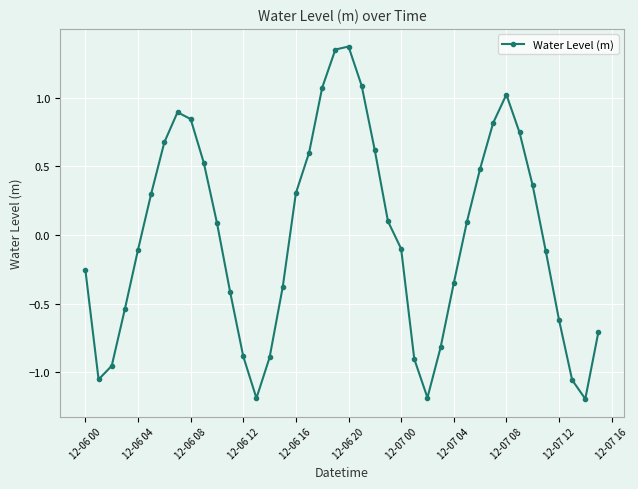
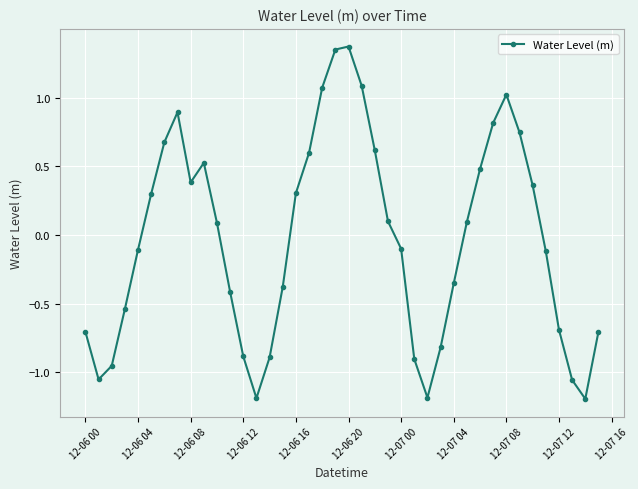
12-06 00: -0.26 -> -0.70
12-06 08: 0.84 -> 0.38
12-07 12: -0.62 -> -0.69
